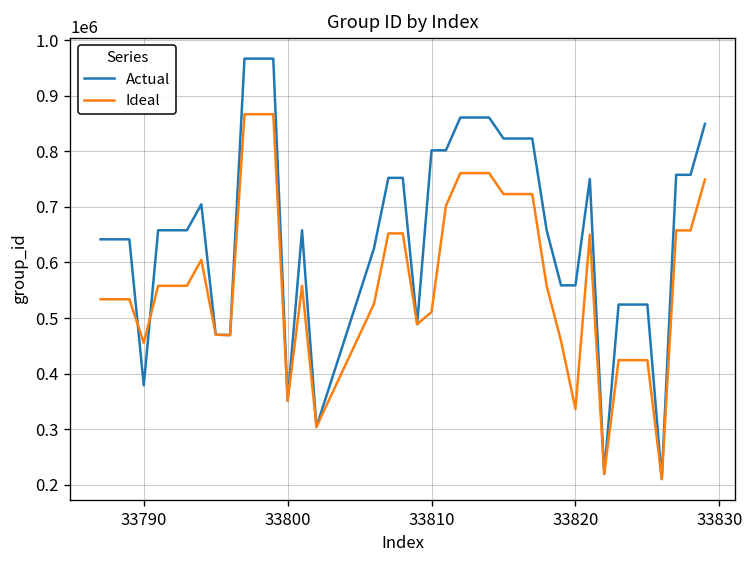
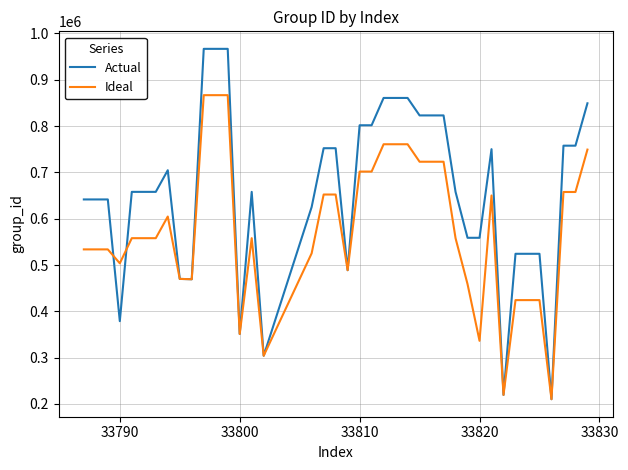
Ideal, 33790: 460000 -> 500000
Ideal, 33810: 510000 -> 700000
